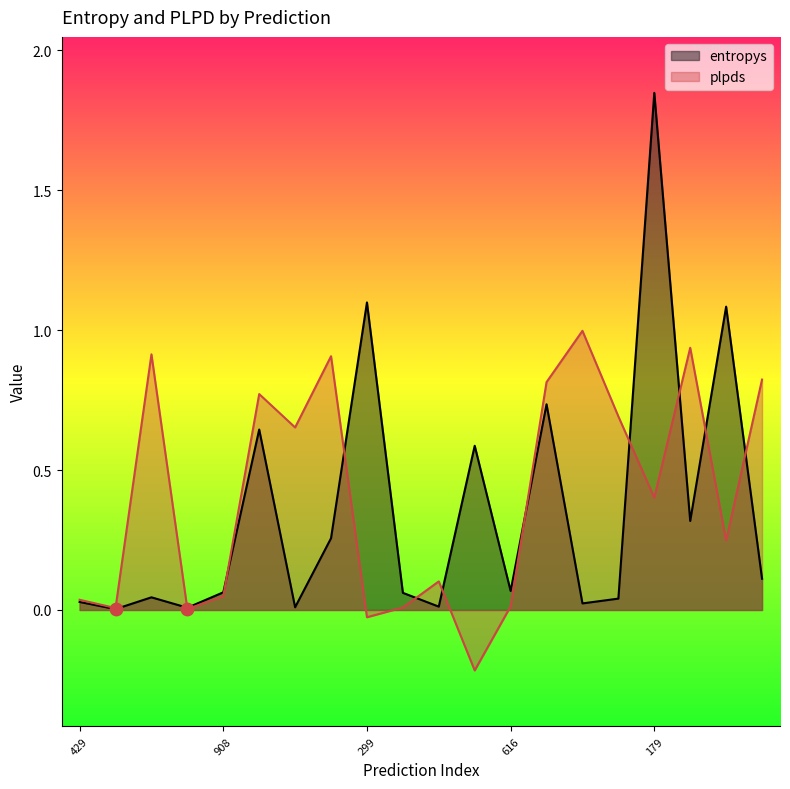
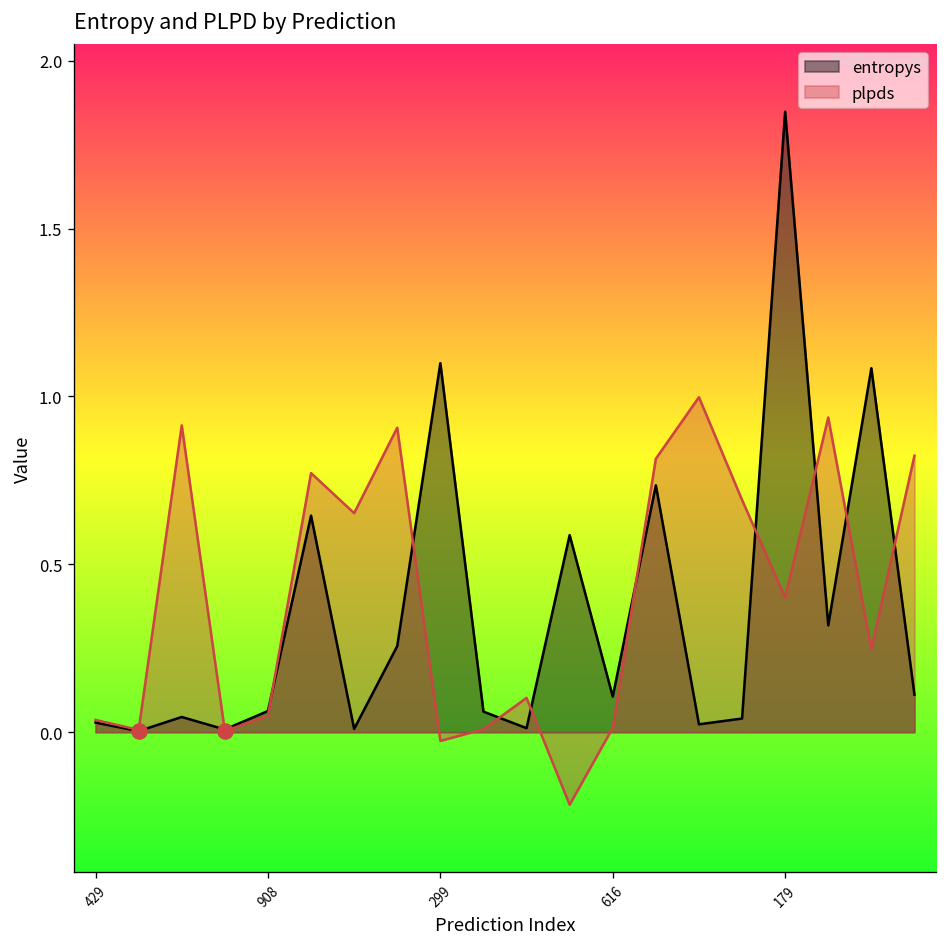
entropys, 616: 0.07 -> 0.11
